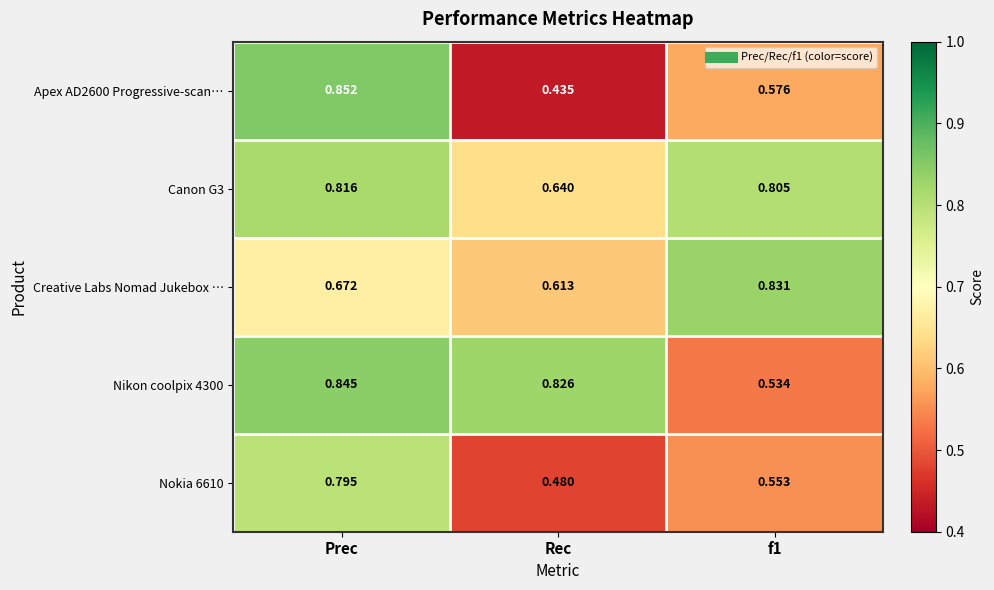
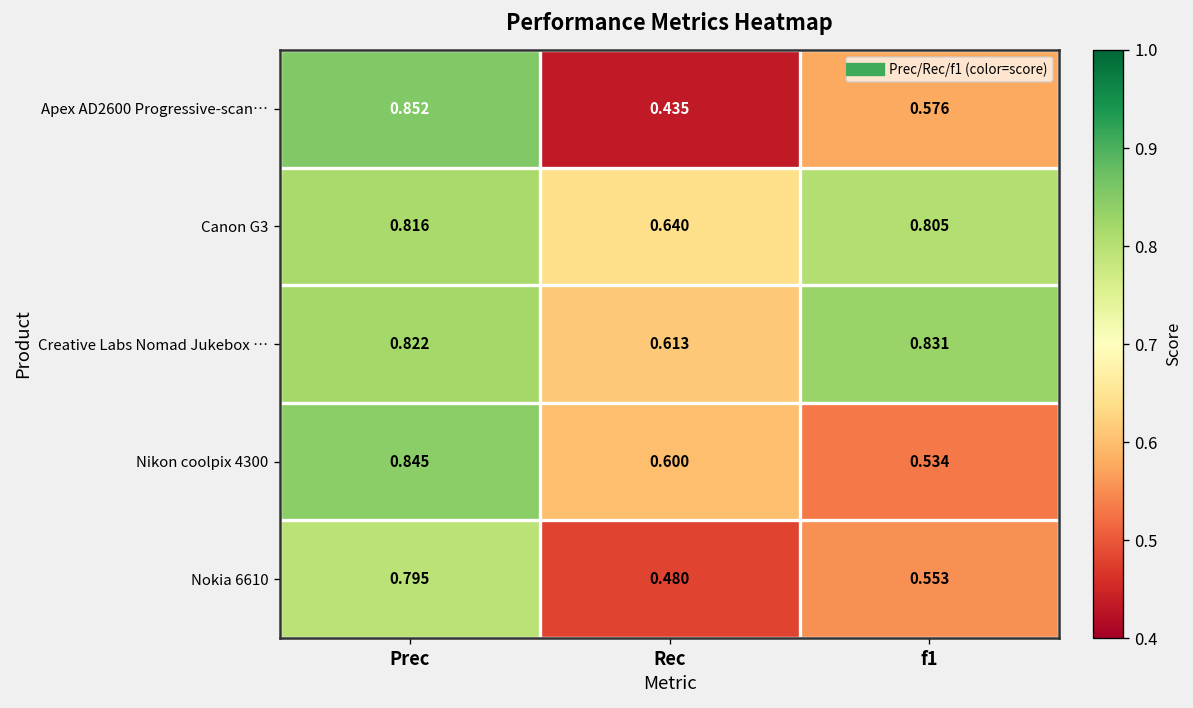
Creative Labs Nomad Jukebox …, Prec: 0.672 -> 0.822
Nikon coolpix 4300, Rec: 0.826 -> 0.600
